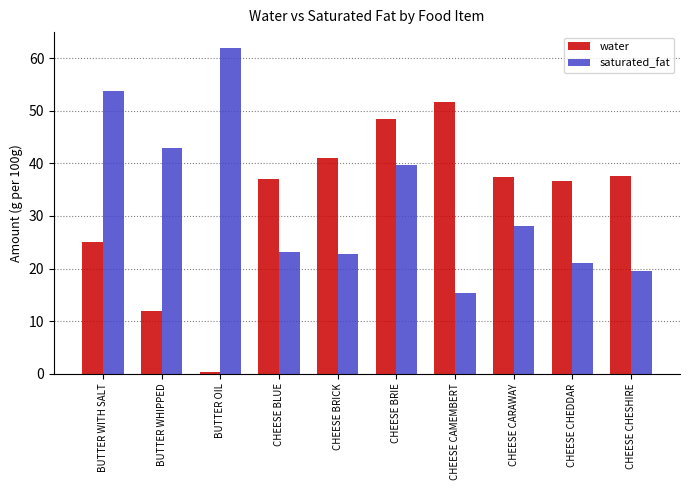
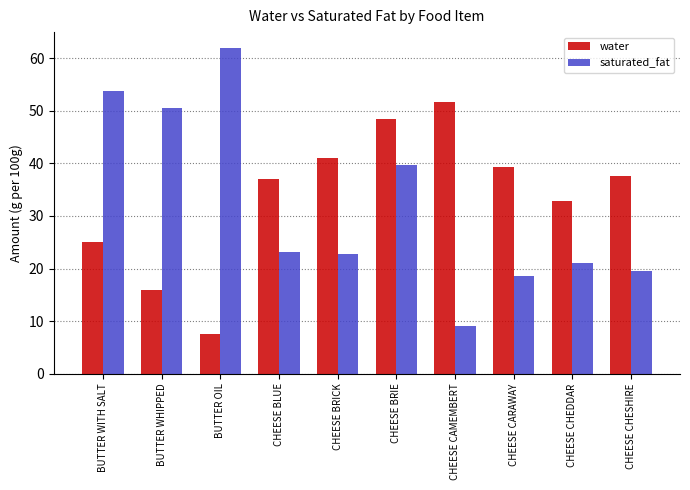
water, BUTTER WHIPPED: 12 -> 16
saturated_fat, BUTTER WHIPPED: 43 -> 50
water, BUTTER OIL: 0 -> 7
saturated_fat, CHEESE CAMEMBERT: 15 -> 9
water, CHEESE CARAWAY: 37 -> 39
saturated_fat, CHEESE CARAWAY: 28 -> 19
water, CHEESE CHEDDAR: 37 -> 33
